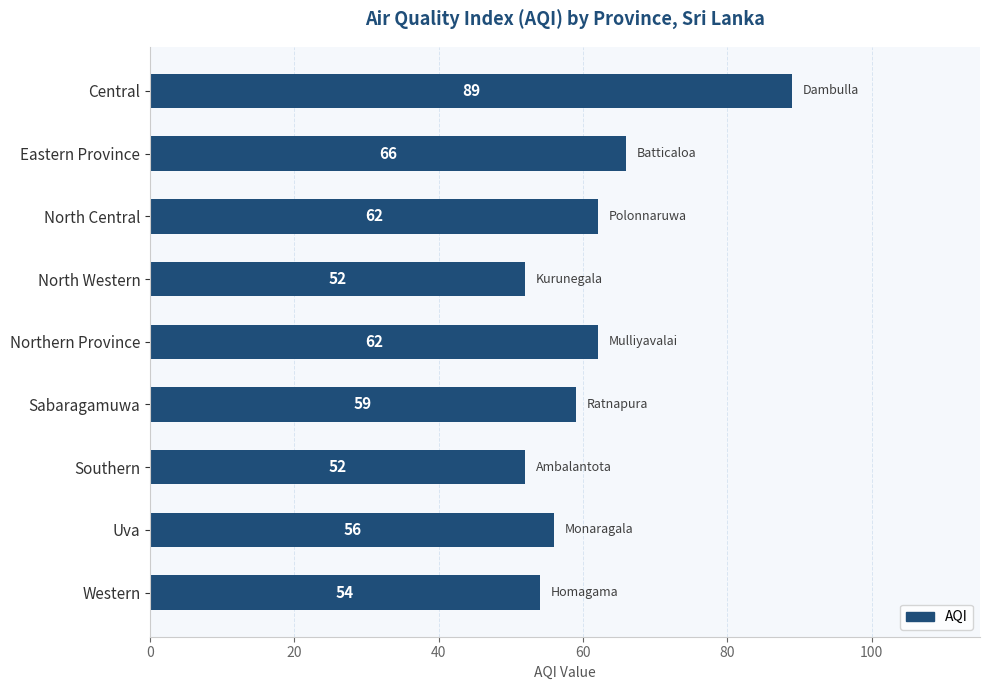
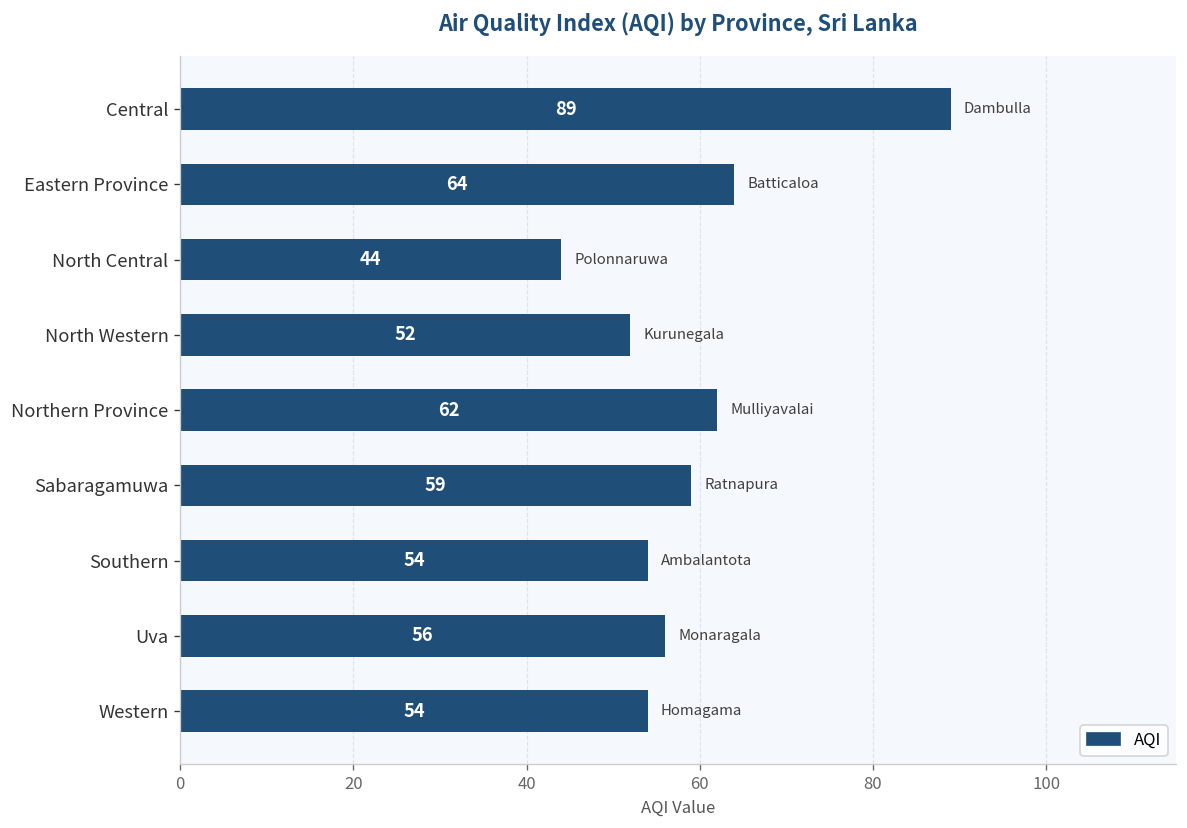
Eastern Province: 66 -> 64
North Central: 62 -> 44
Southern: 52 -> 54
